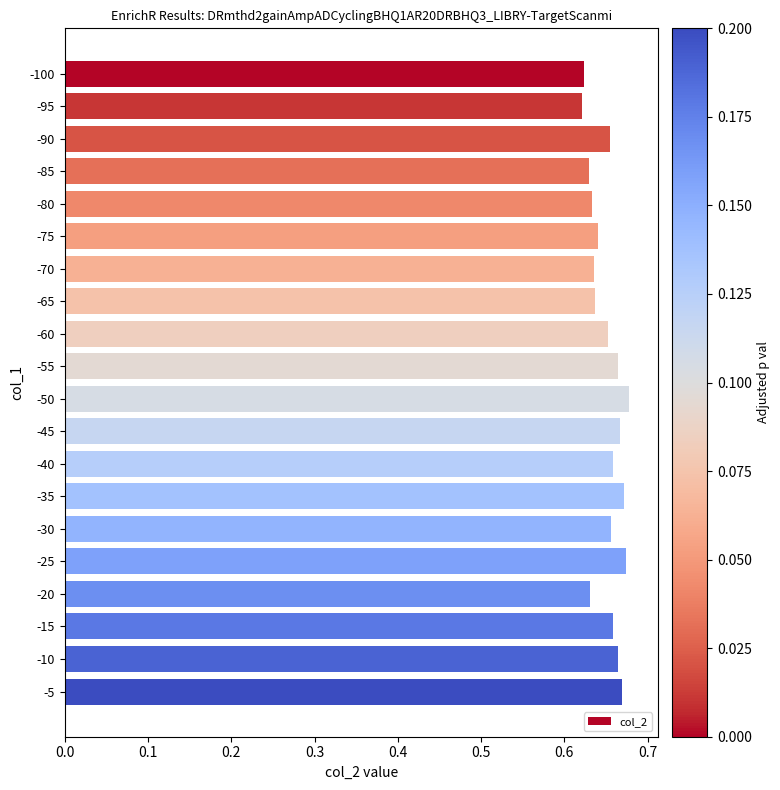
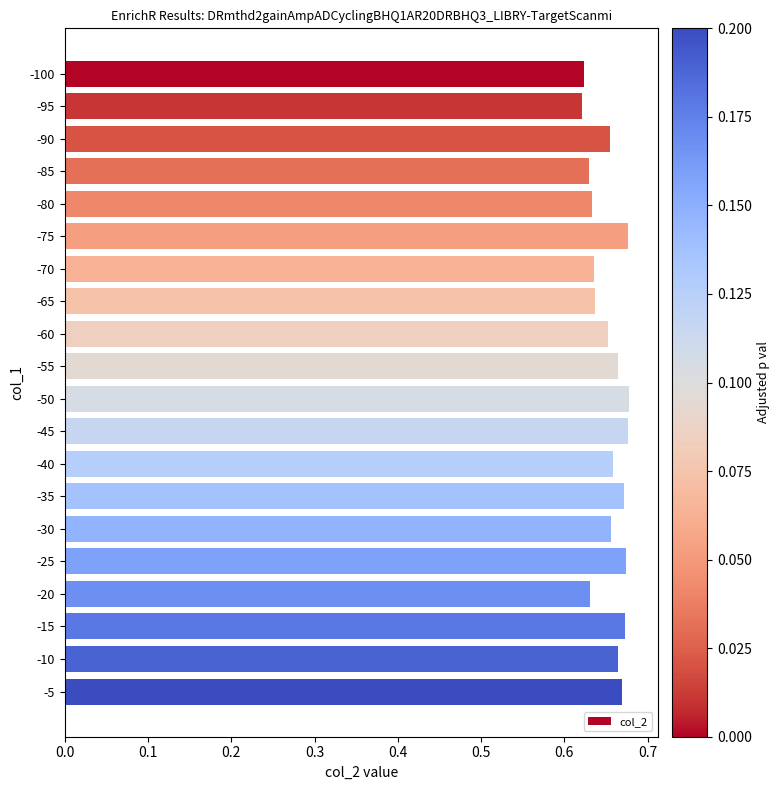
-75: 0.64 -> 0.68
-45: 0.67 -> 0.68
-15: 0.66 -> 0.67
